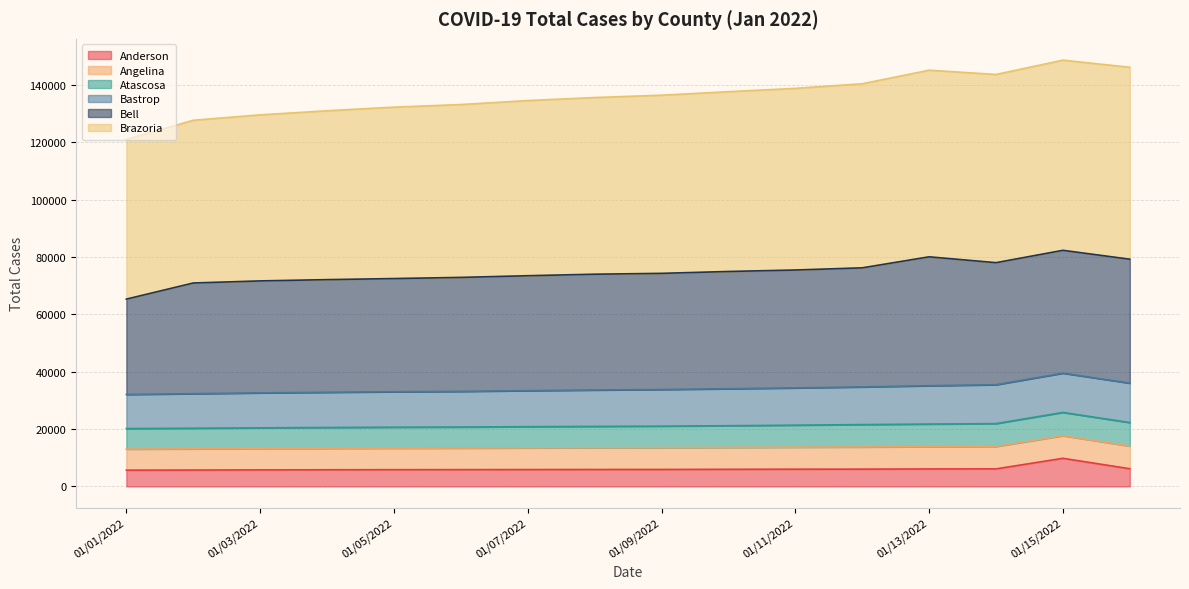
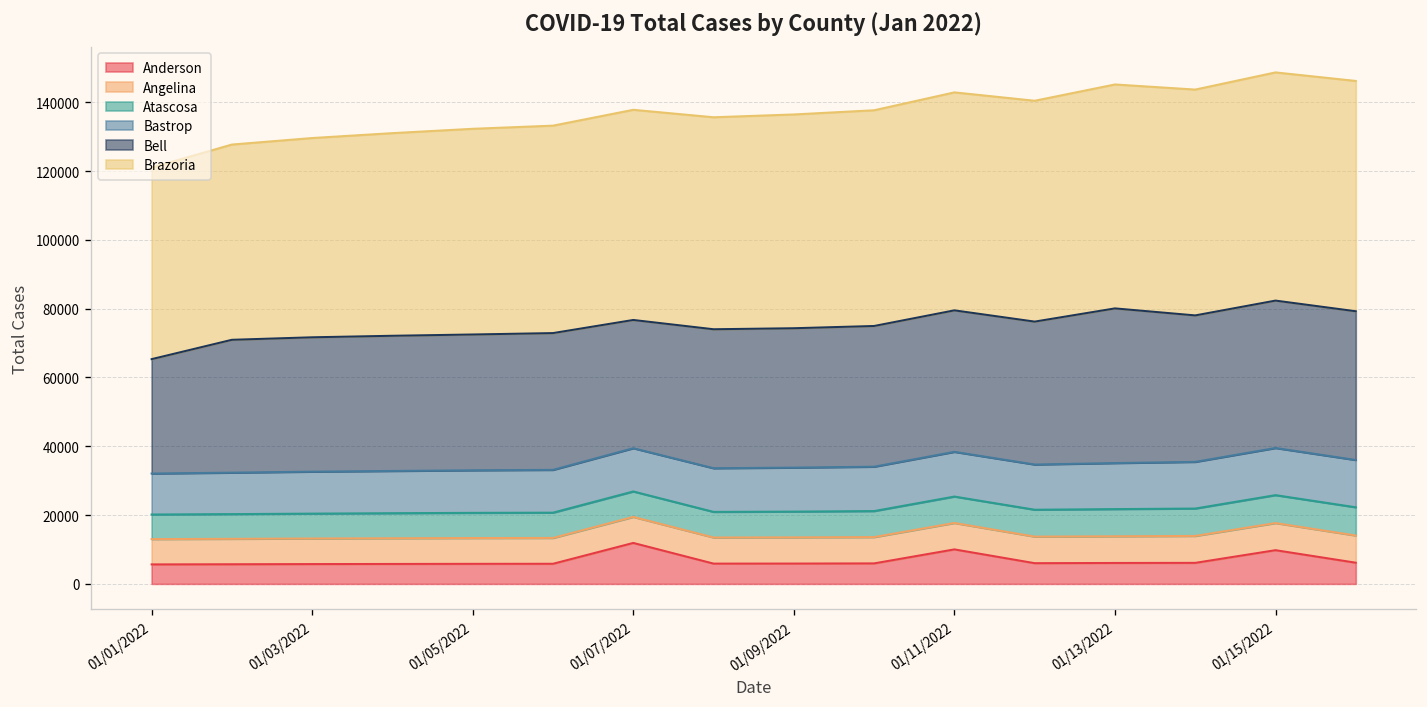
Anderson, 01/07/2022: 6000 -> 12000
Bell, 01/07/2022: 40000 -> 37000
Anderson, 01/11/2022: 6000 -> 10000
